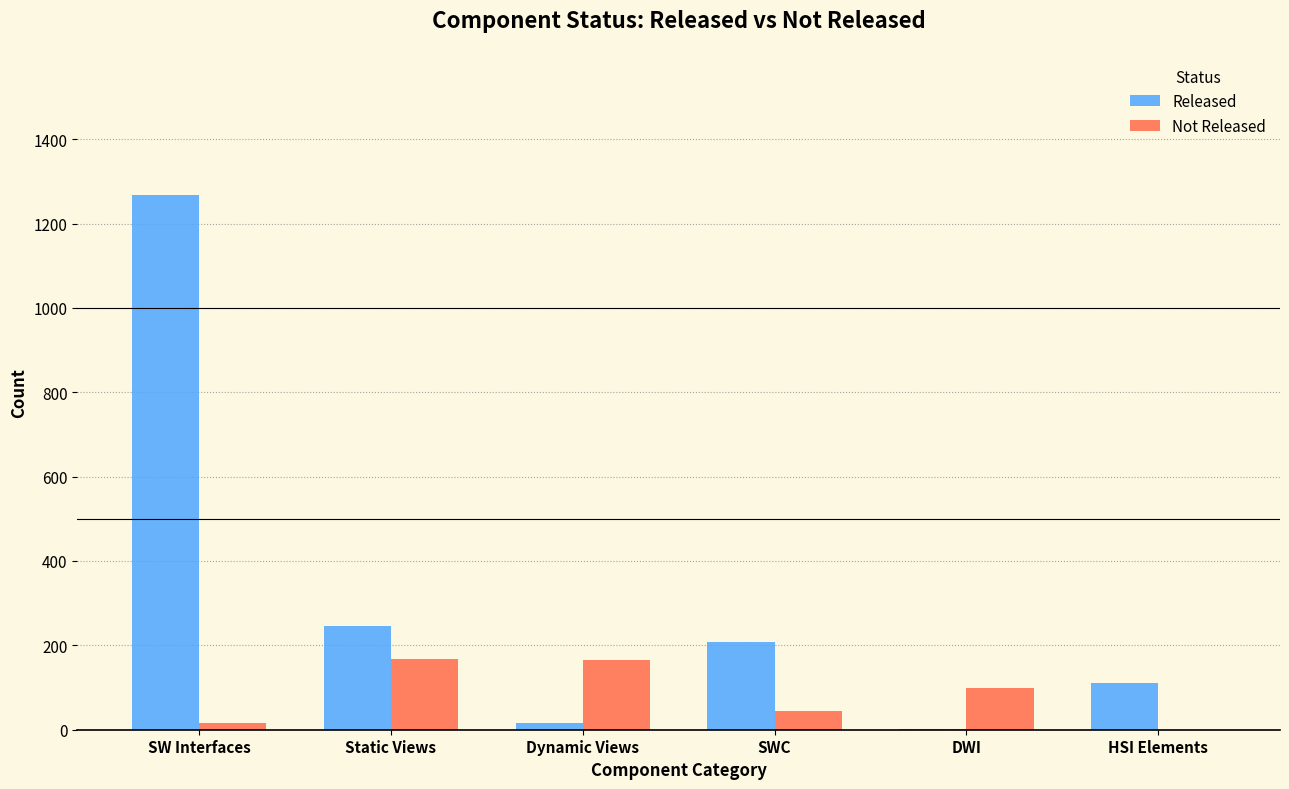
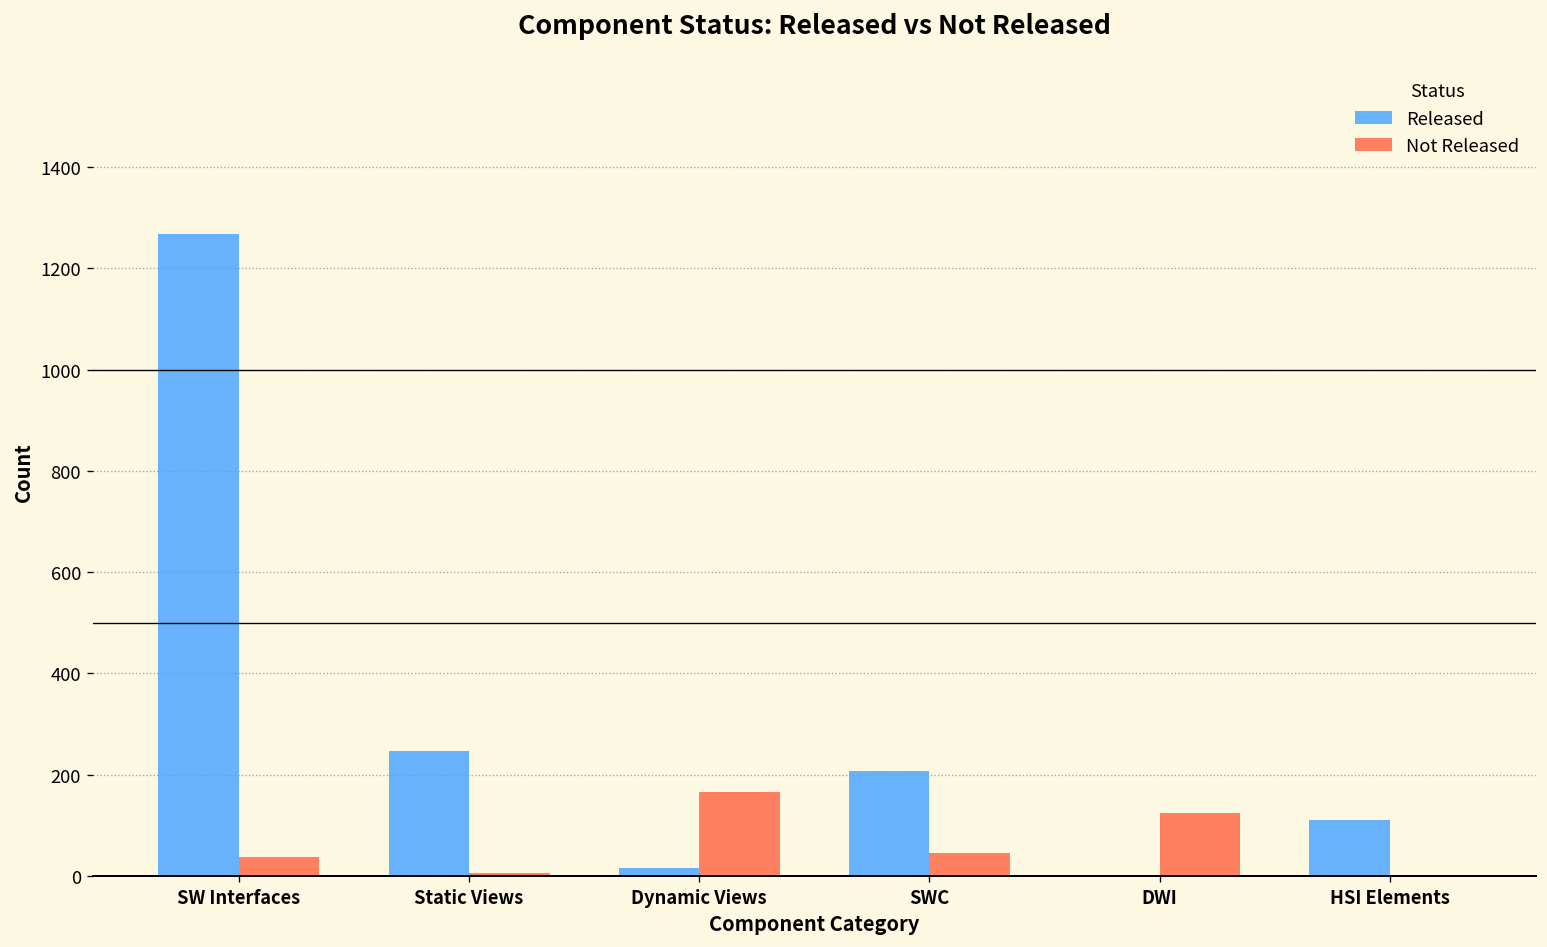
Not Released, SW Interfaces: 20 -> 40
Not Released, Static Views: 170 -> 10
Not Released, DWI: 100 -> 120
